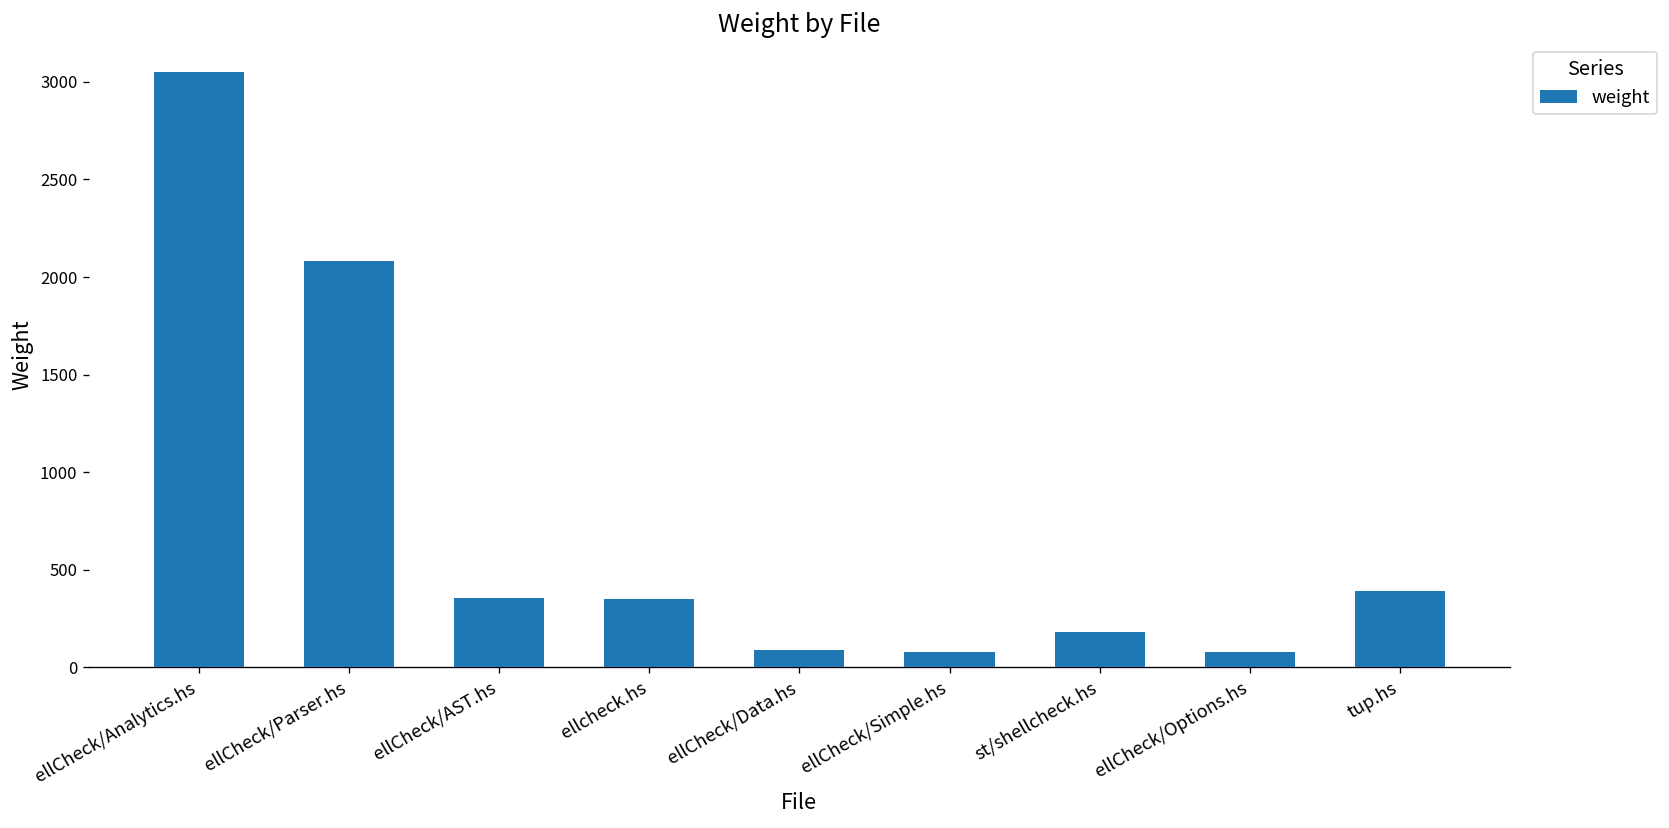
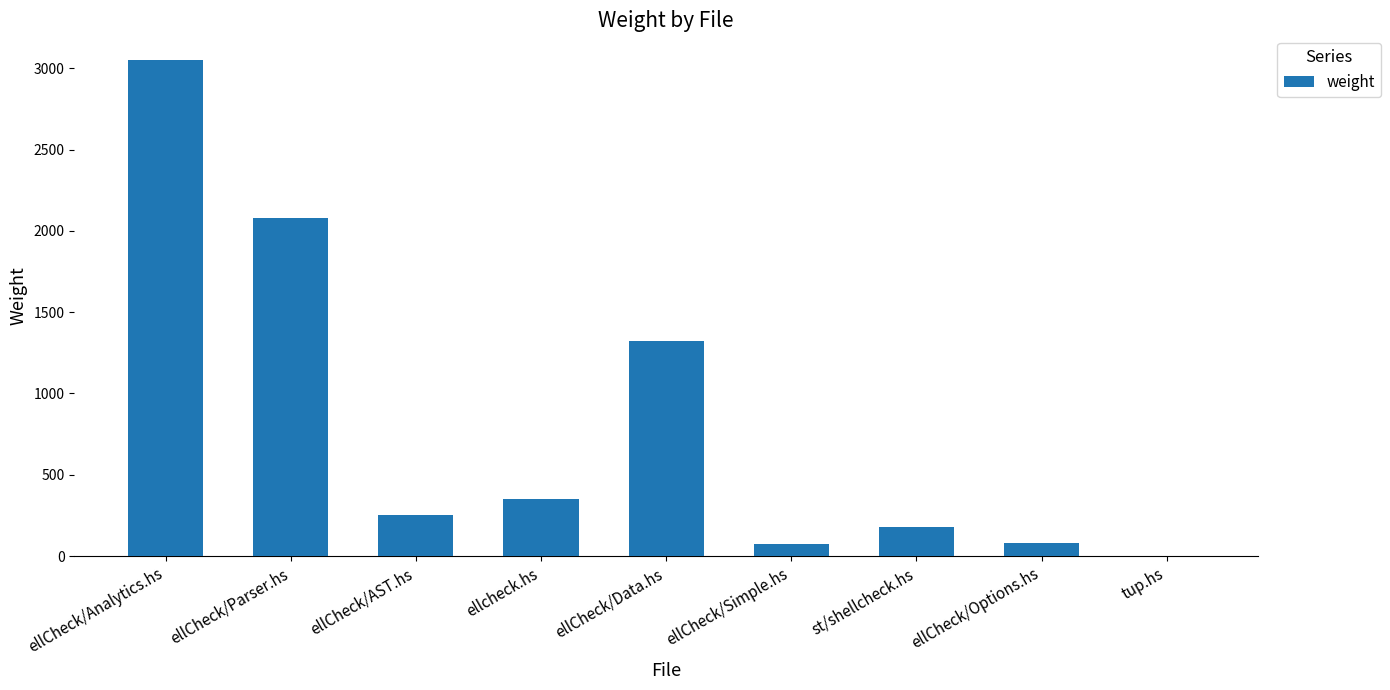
ellCheck/AST.hs: 360 -> 250
ellCheck/Data.hs: 90 -> 1320
tup.hs: 390 -> 0
